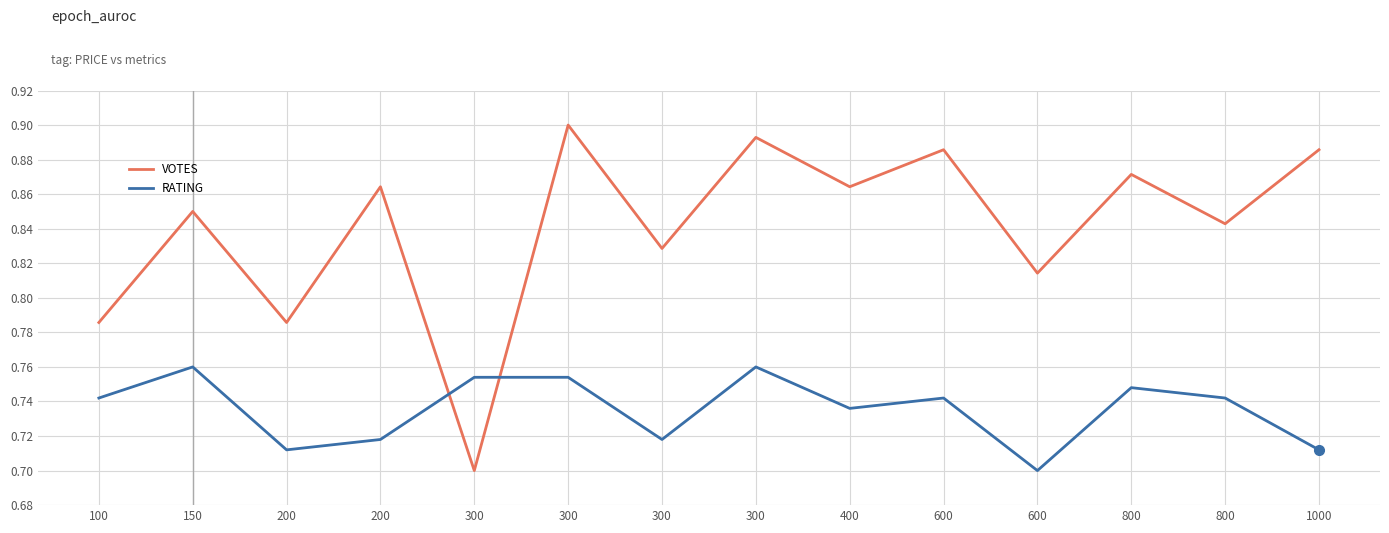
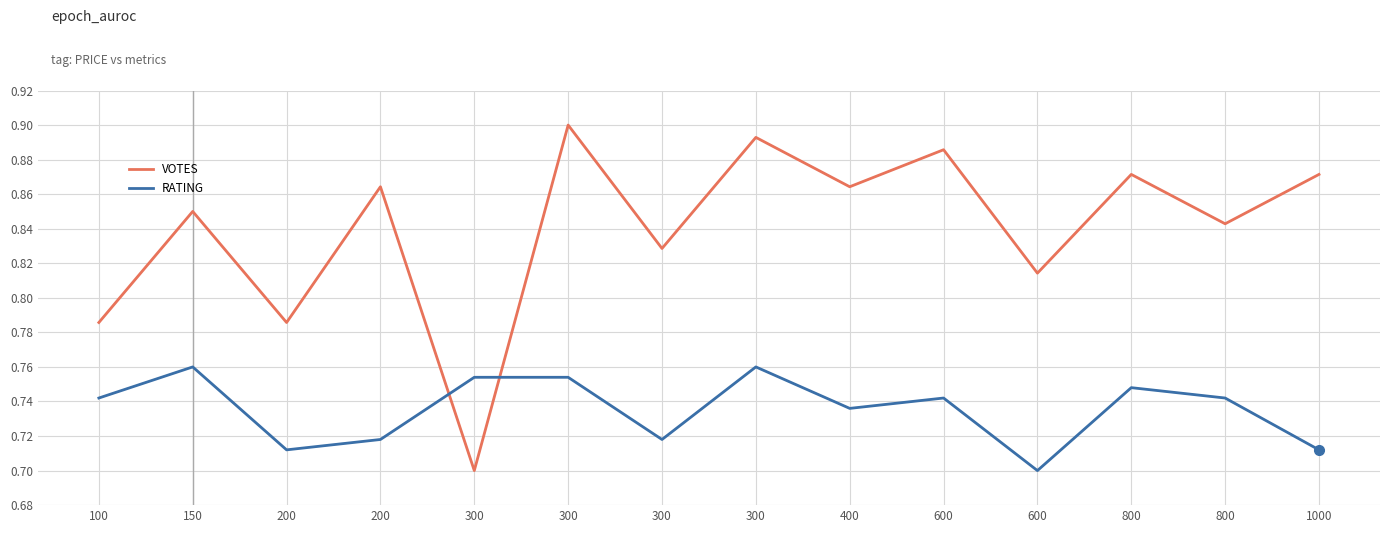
VOTES, 1000: 0.886 -> 0.871
